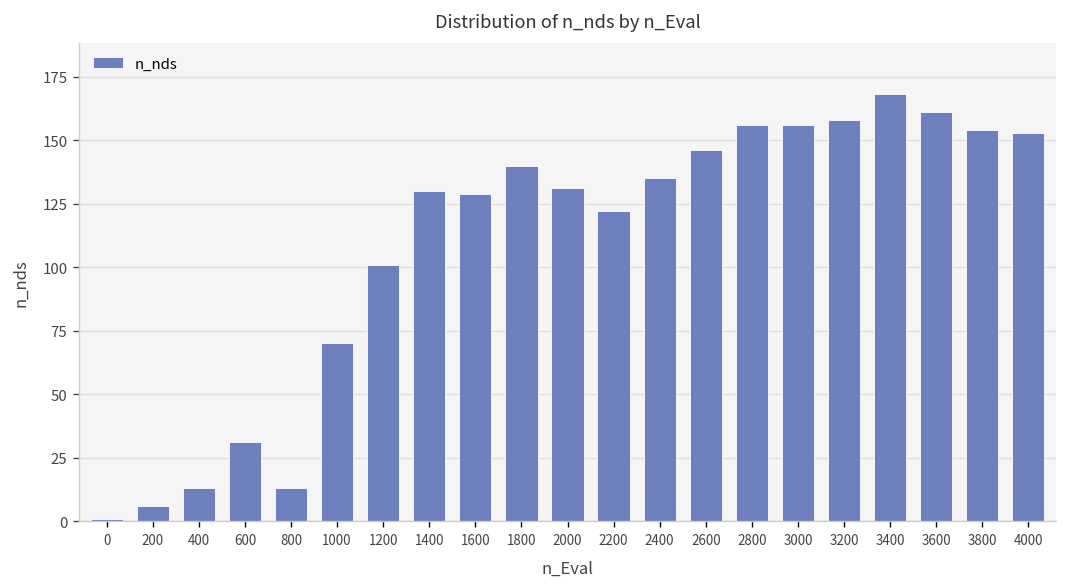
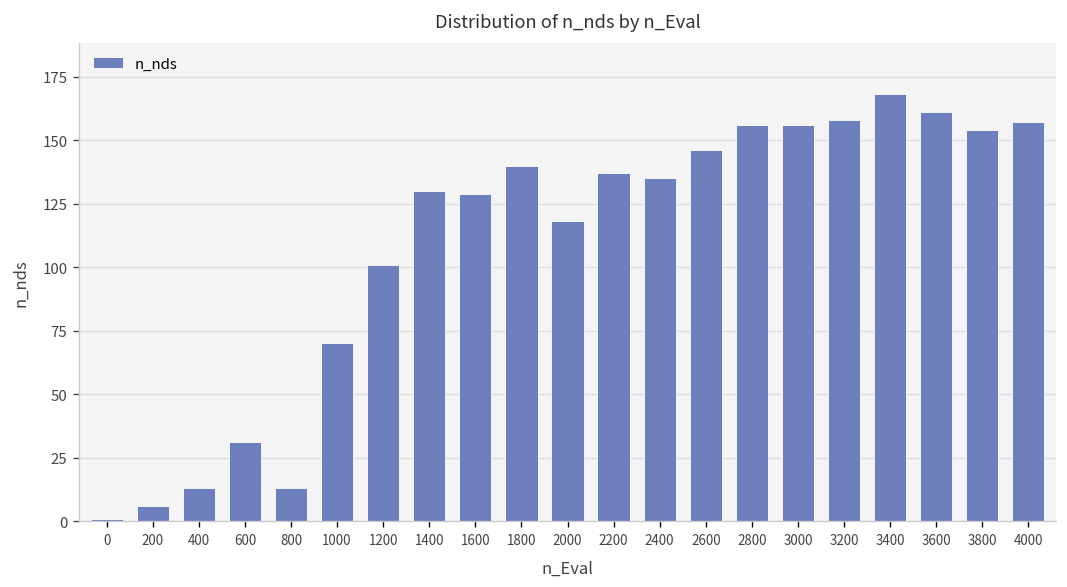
2000: 131 -> 118
2200: 122 -> 137
4000: 153 -> 157
